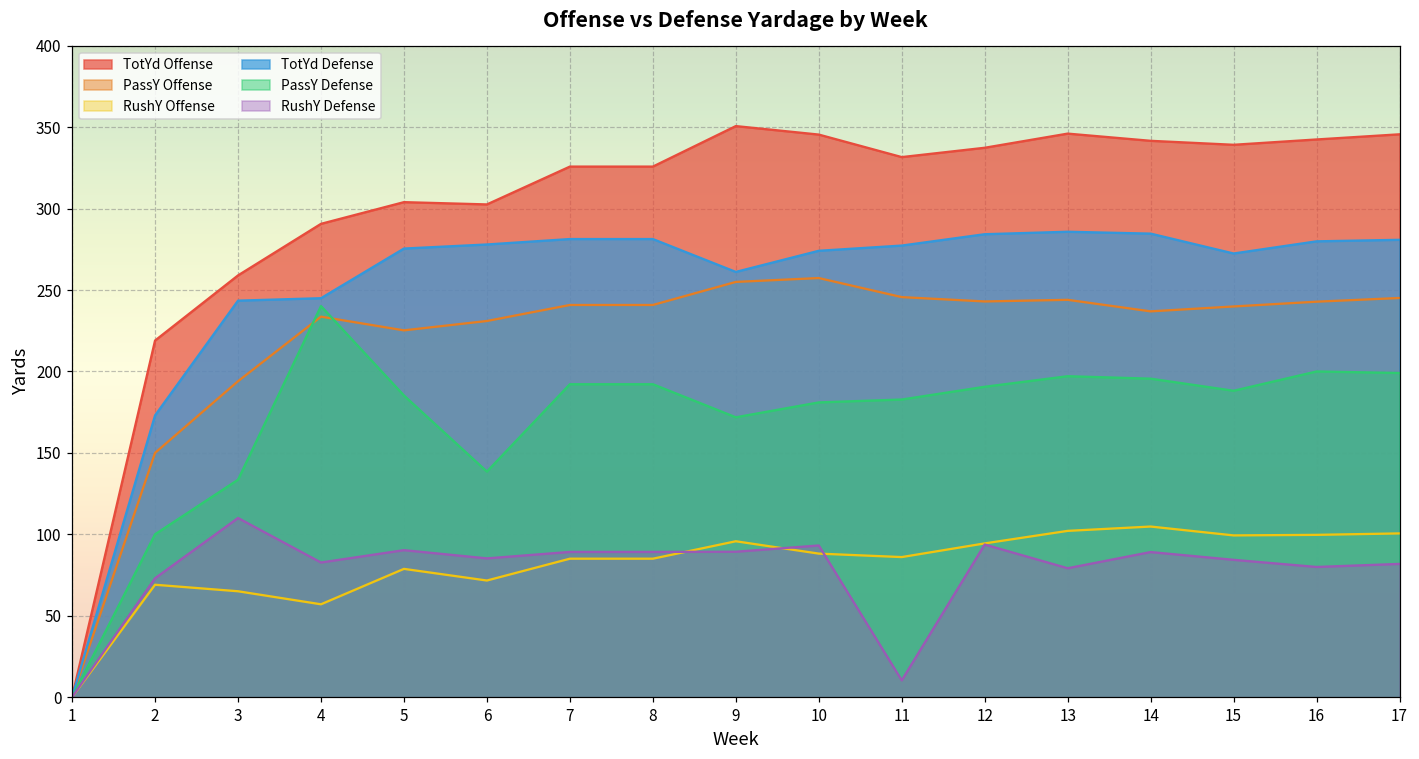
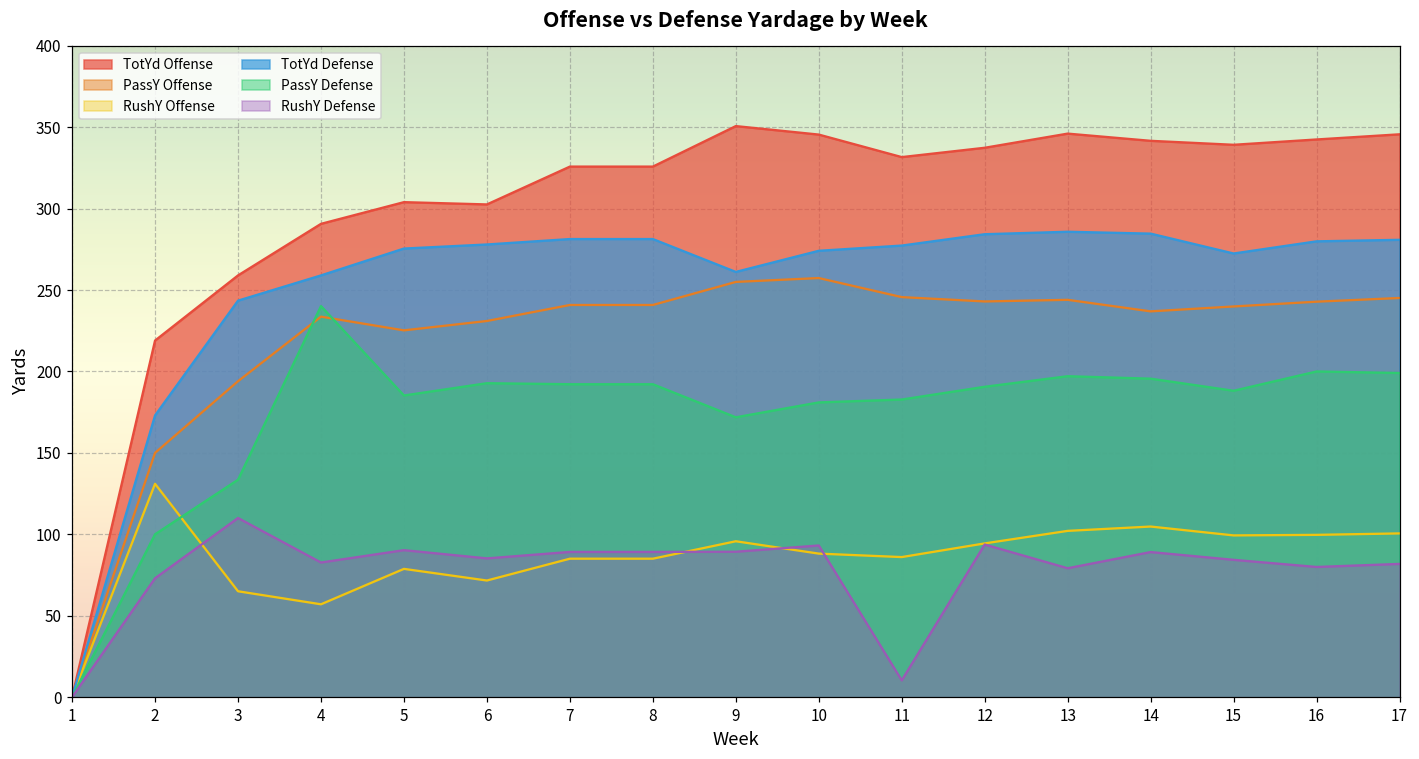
RushY Offense, 2: 69 -> 131
TotYd Defense, 4: 245 -> 259
PassY Defense, 6: 139 -> 193
